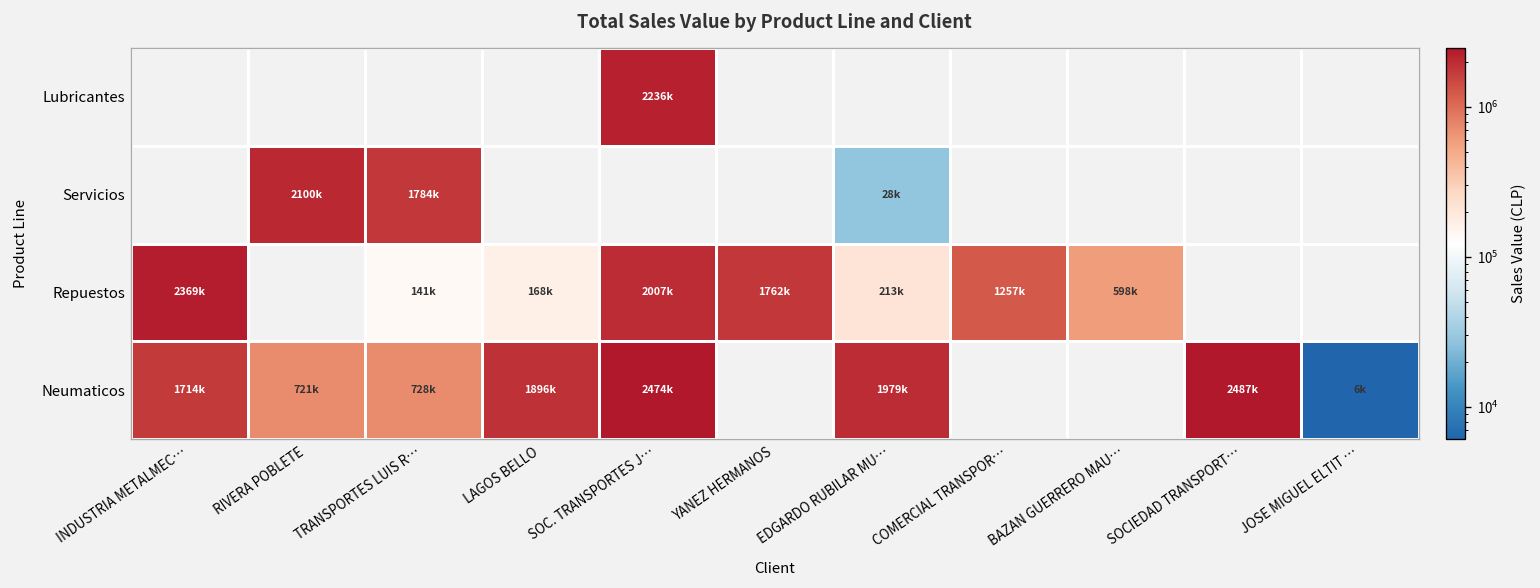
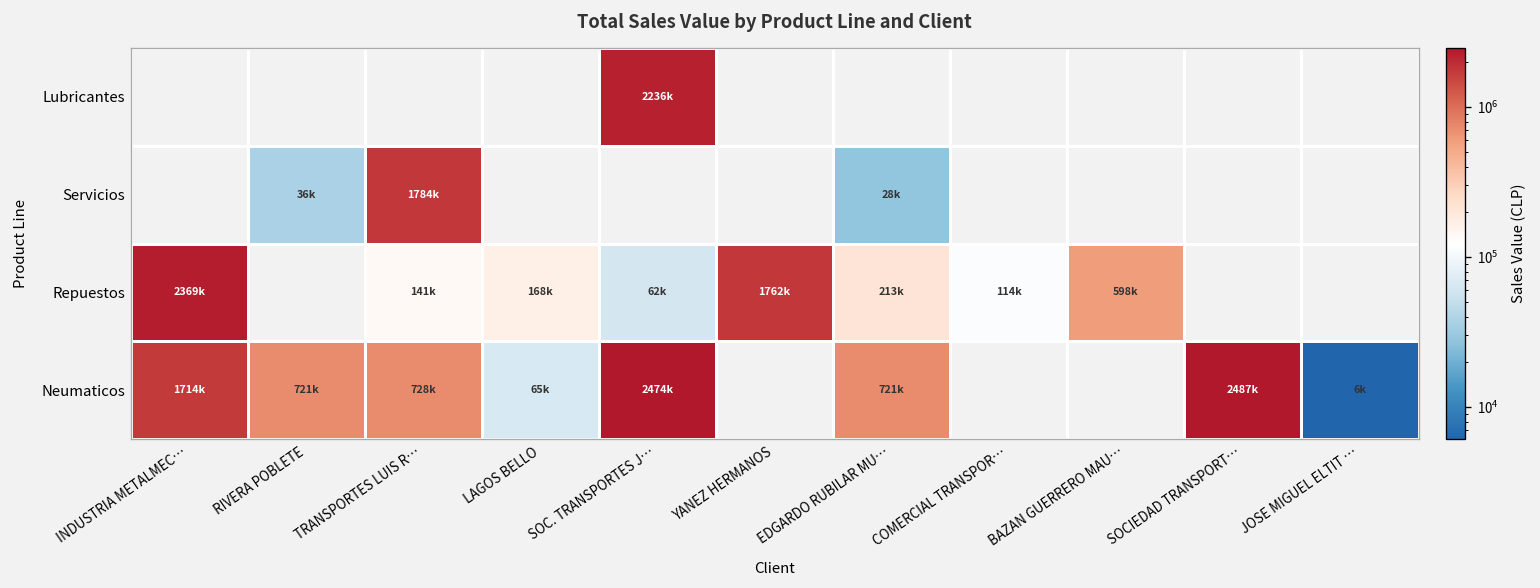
Servicios, RIVERA POBLETE: 2100k -> 36k
Repuestos, SOC. TRANSPORTES J…: 2007k -> 62k
Repuestos, COMERCIAL TRANSPOR…: 1257k -> 114k
Neumaticos, LAGOS BELLO: 1896k -> 65k
Neumaticos, EDGARDO RUBILAR MU…: 1979k -> 721k
